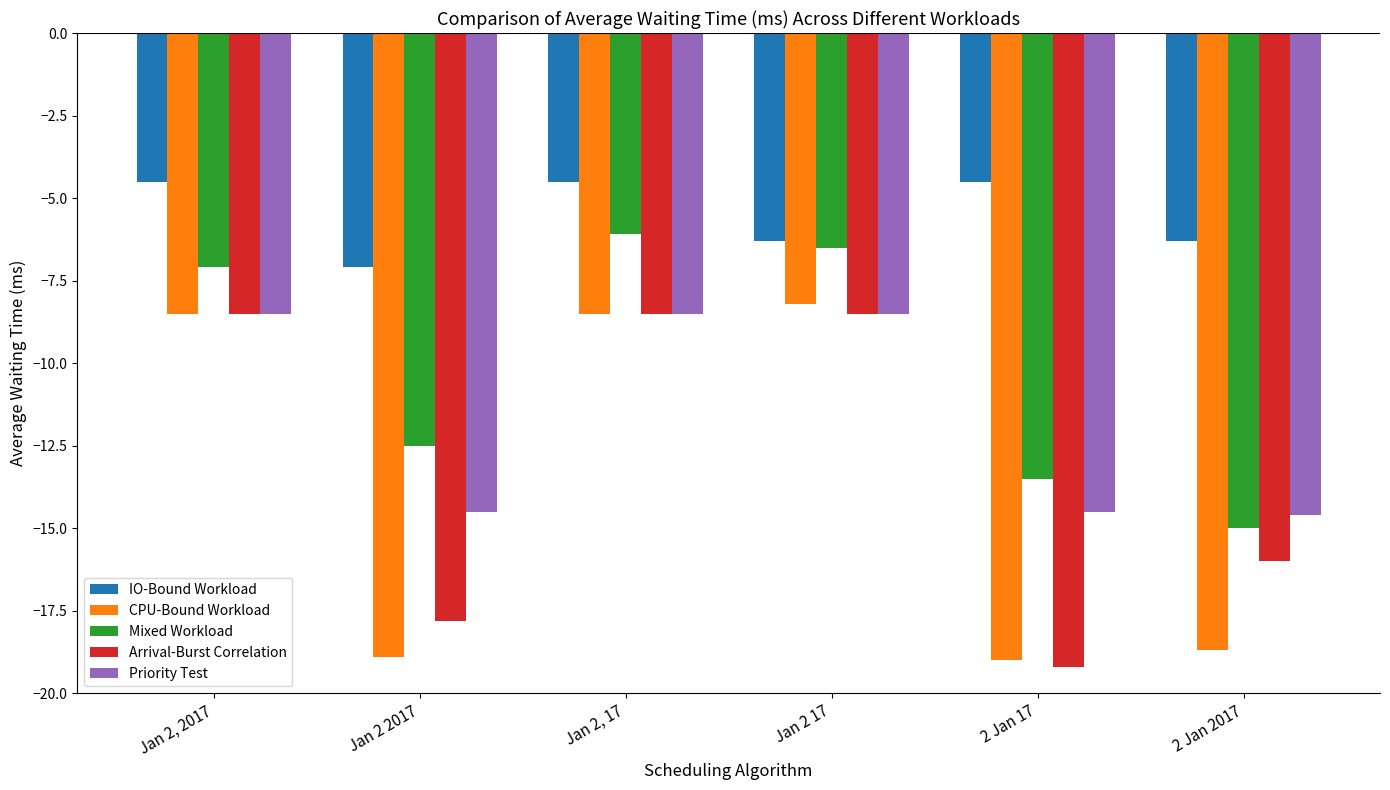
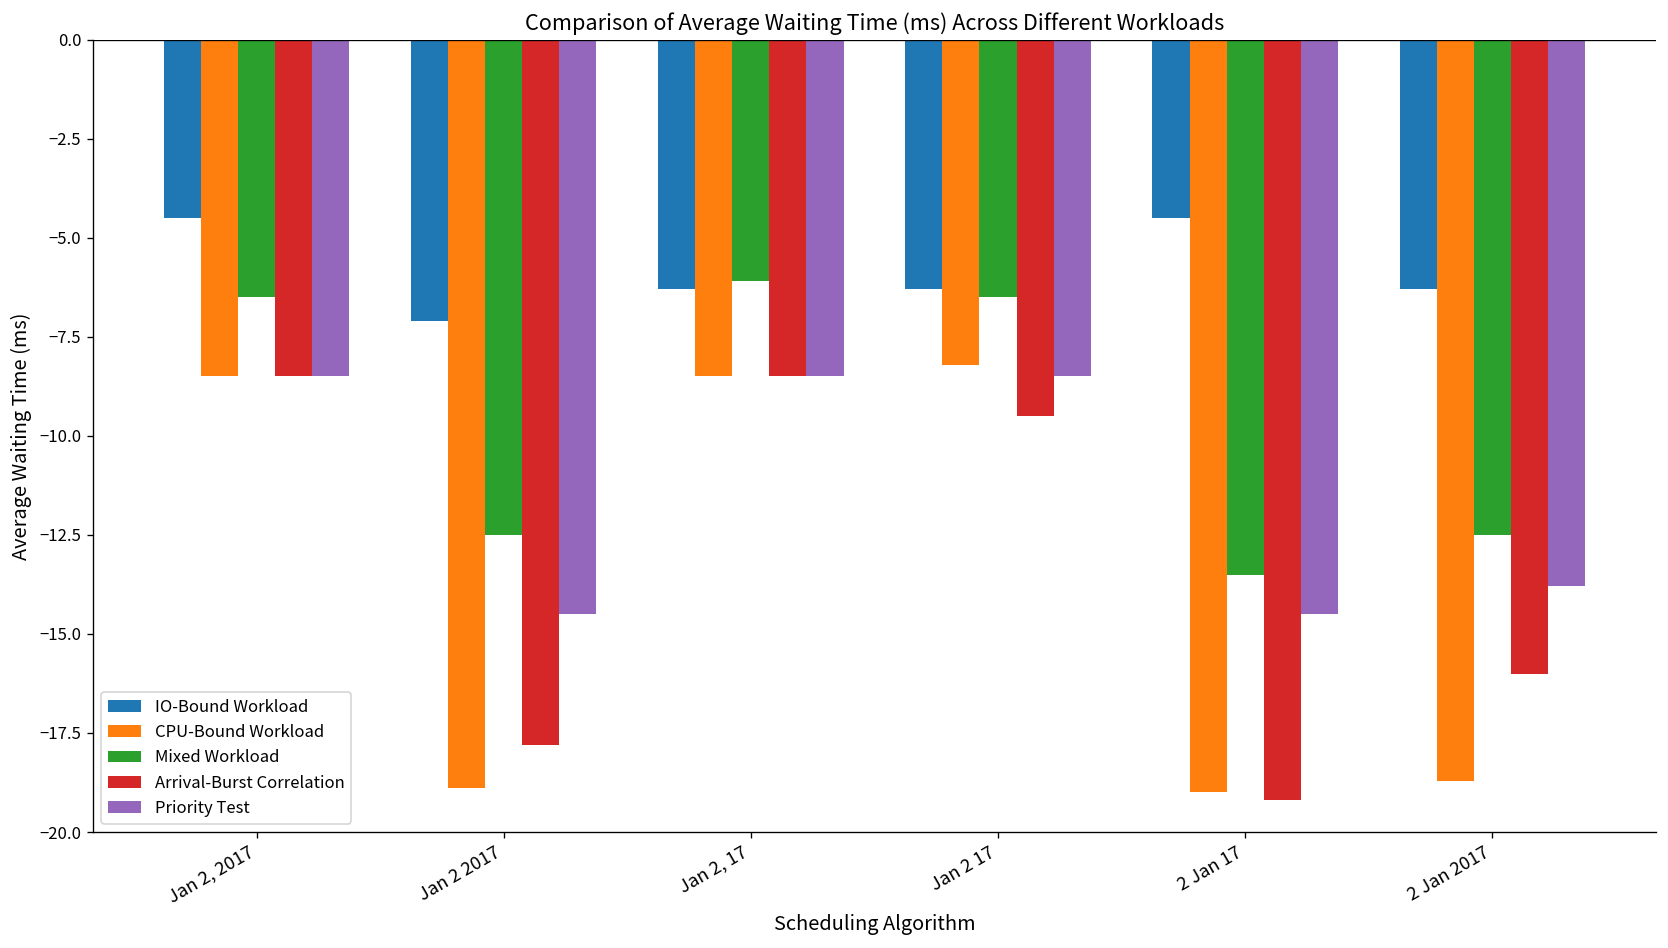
Mixed Workload, Jan 2, 2017: -7.1 -> -6.5
IO-Bound Workload, Jan 2, 17: -4.5 -> -6.3
Arrival-Burst Correlation, Jan 2 17: -8.5 -> -9.5
Mixed Workload, 2 Jan 2017: -15.0 -> -12.5
Priority Test, 2 Jan 2017: -14.6 -> -13.8
